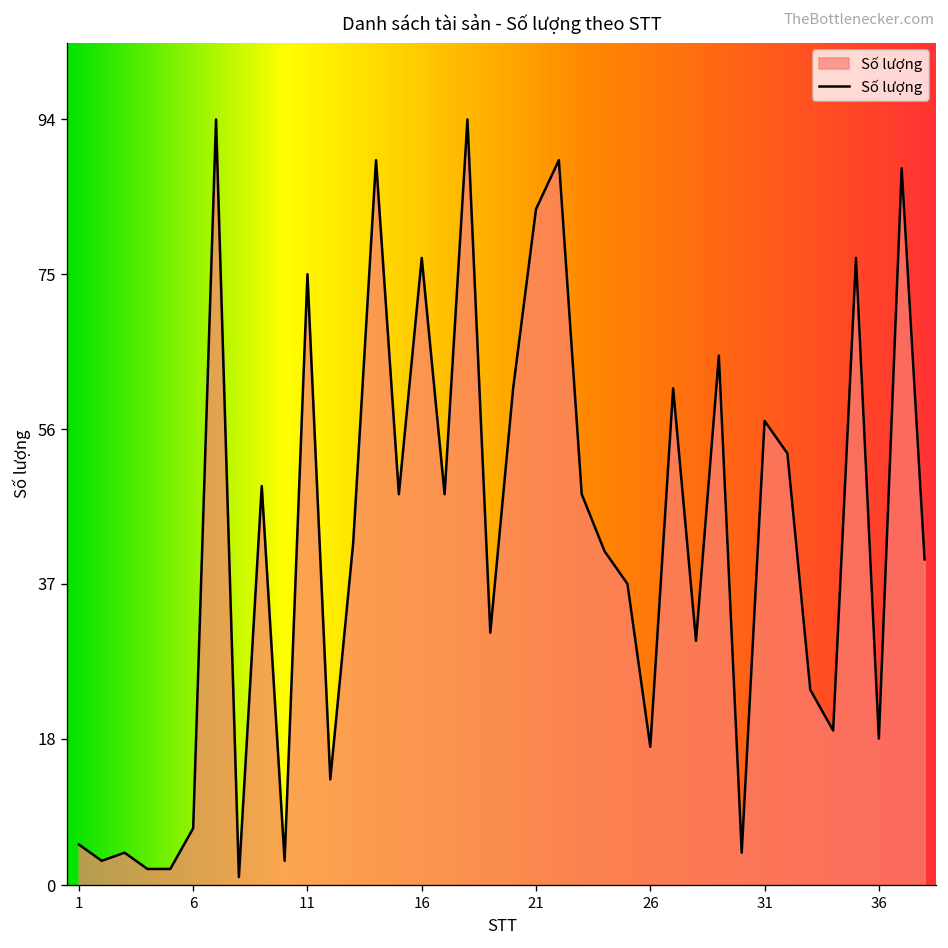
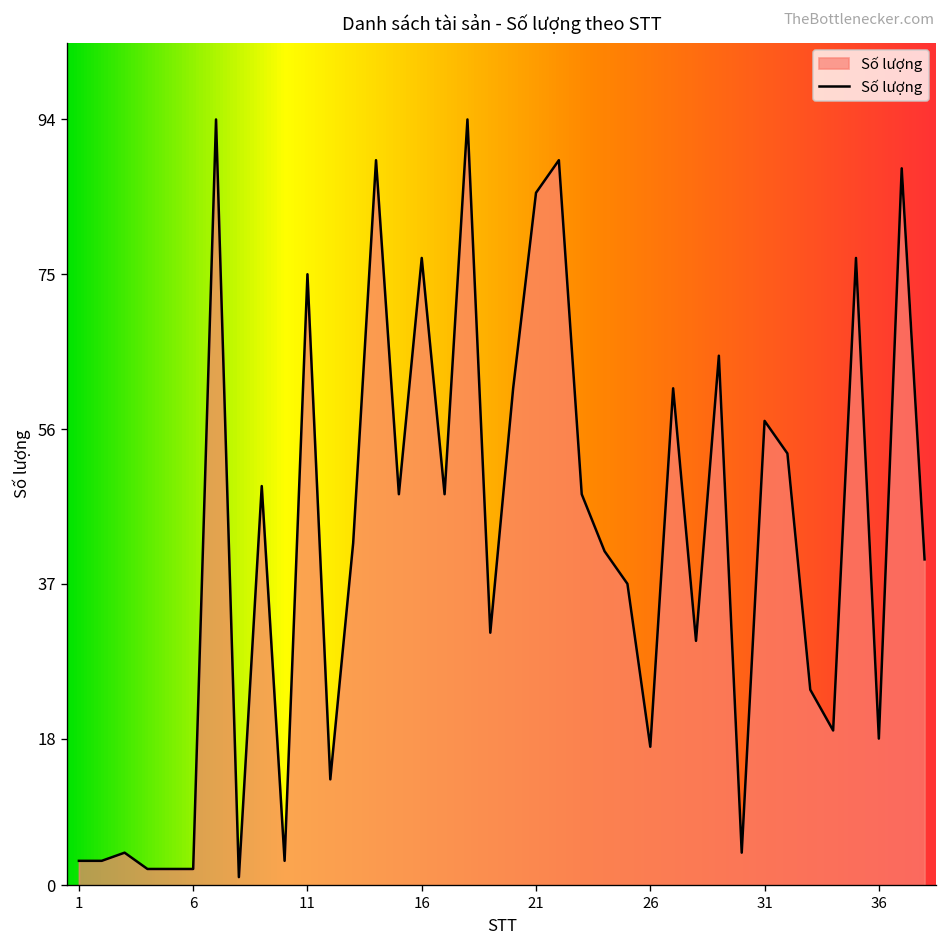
1: 5 -> 3
6: 7 -> 2
21: 83 -> 85
